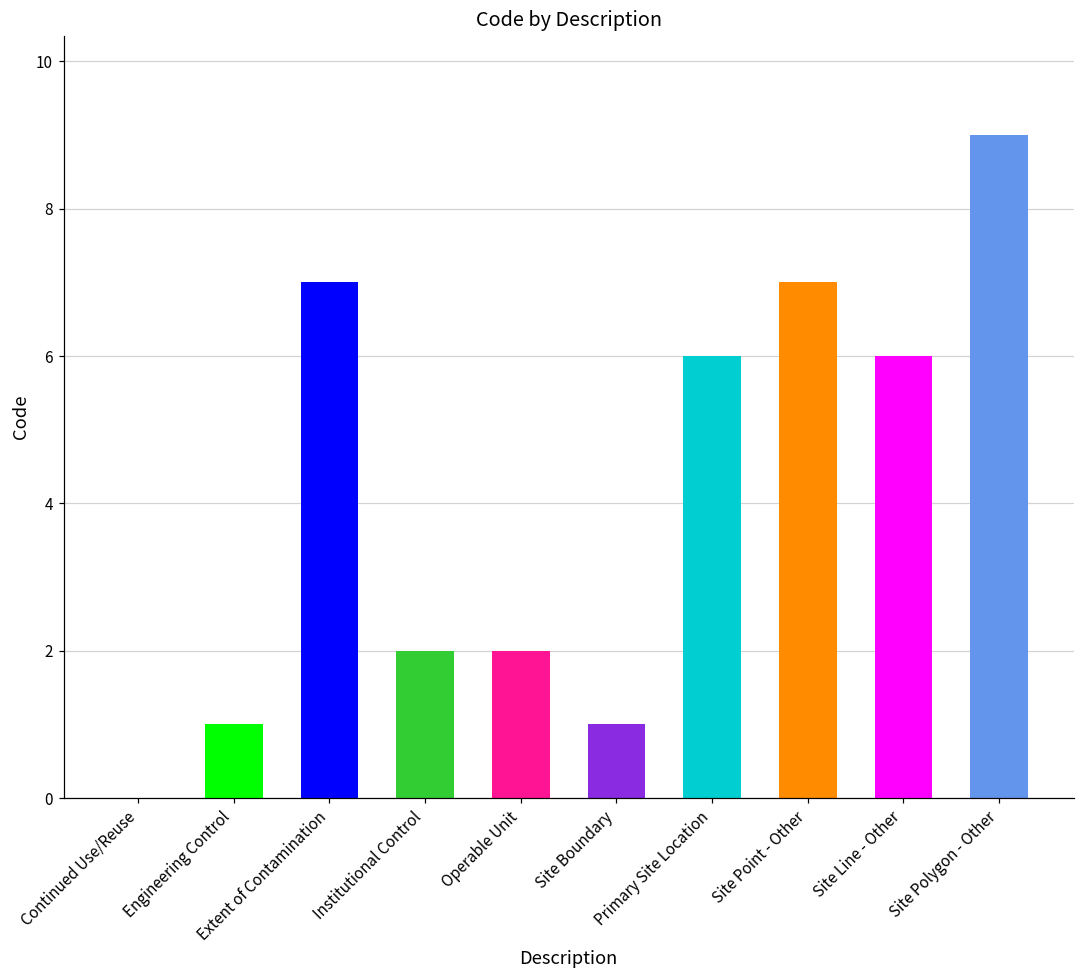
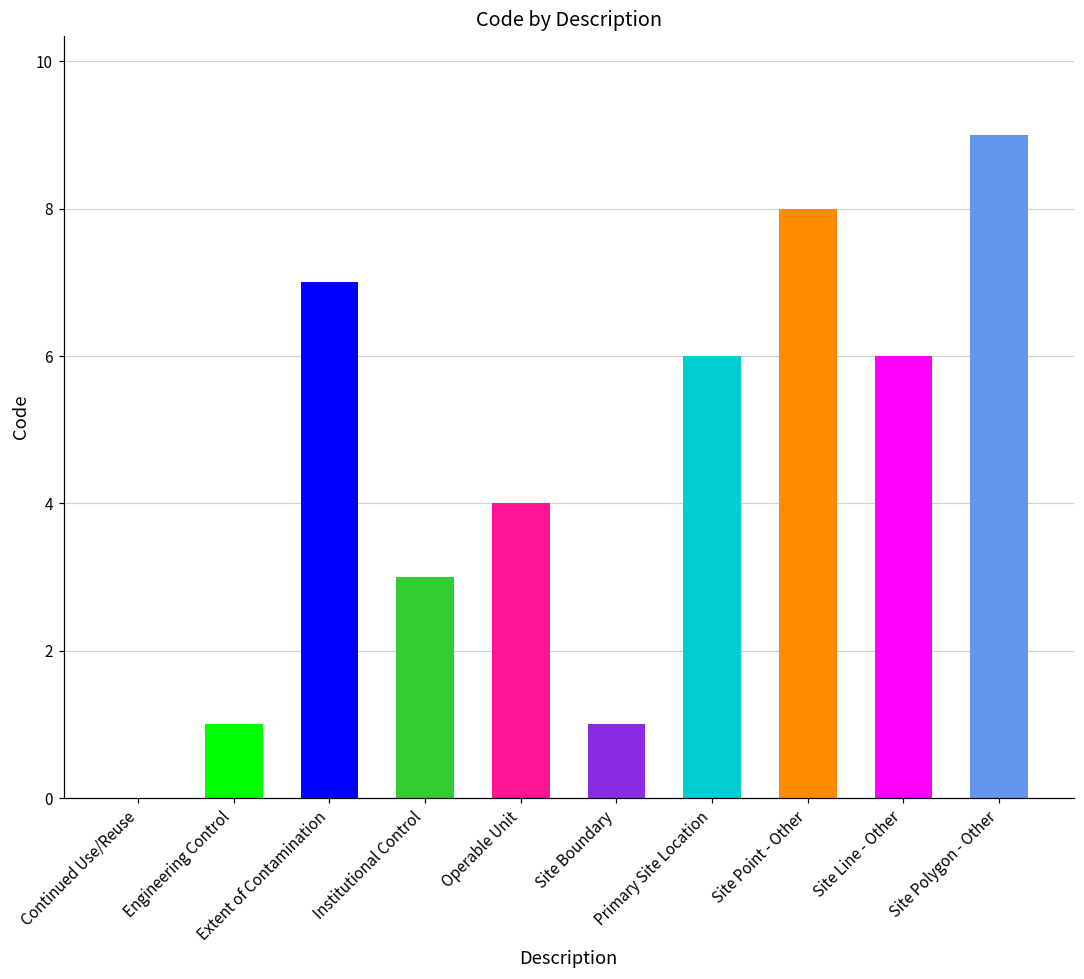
Institutional Control: 2 -> 3
Operable Unit: 2 -> 4
Site Point - Other: 7 -> 8
